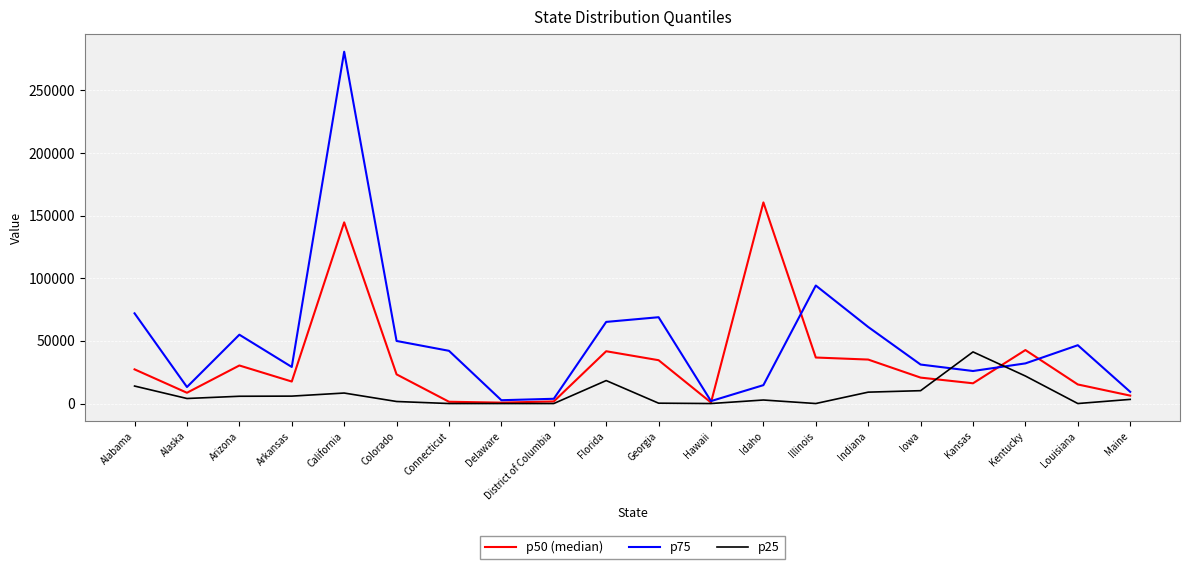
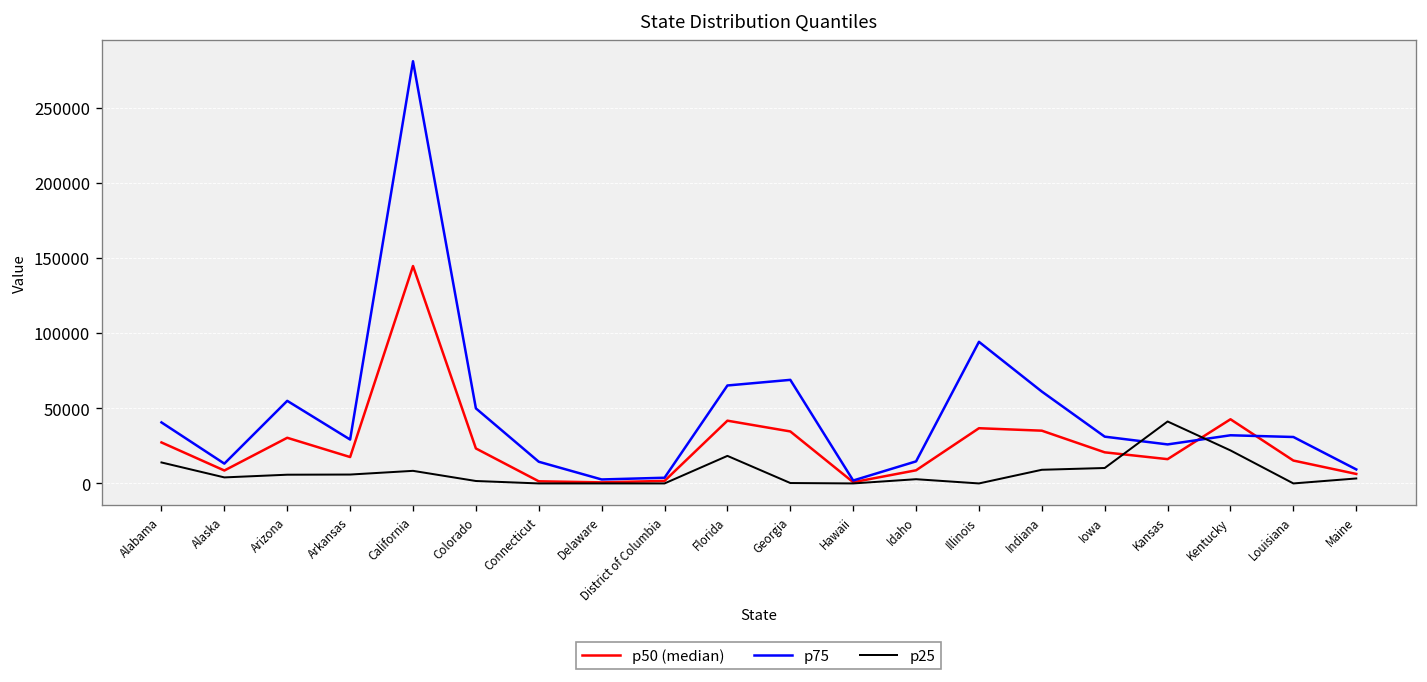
p75, Alabama: 72000 -> 41000
p75, Connecticut: 42000 -> 14000
p50 (median), Idaho: 161000 -> 9000
p75, Louisiana: 47000 -> 31000
